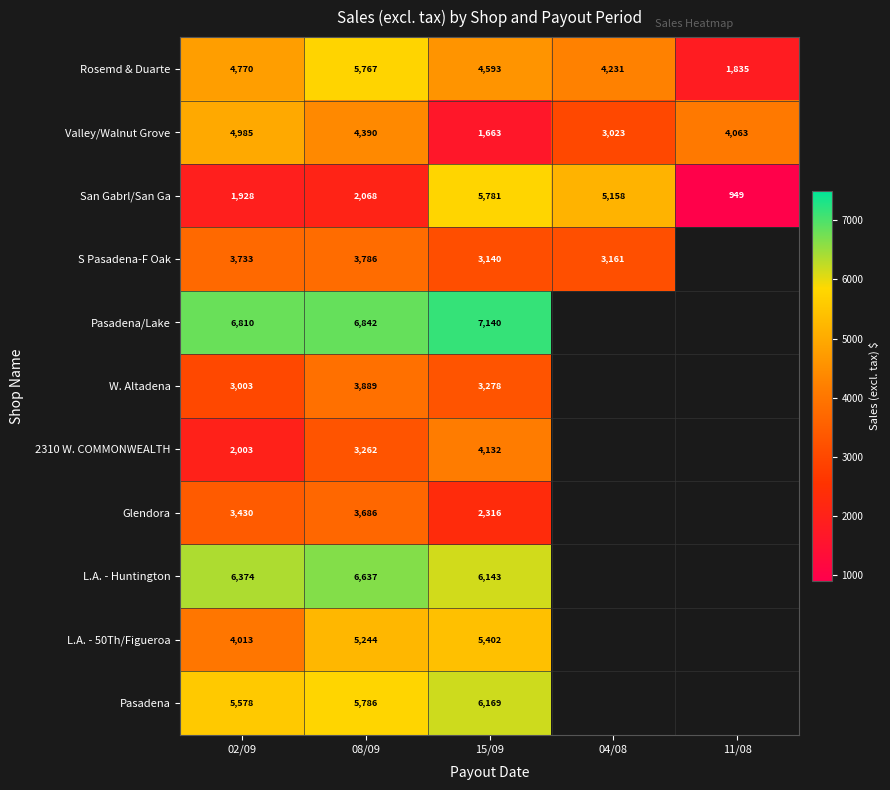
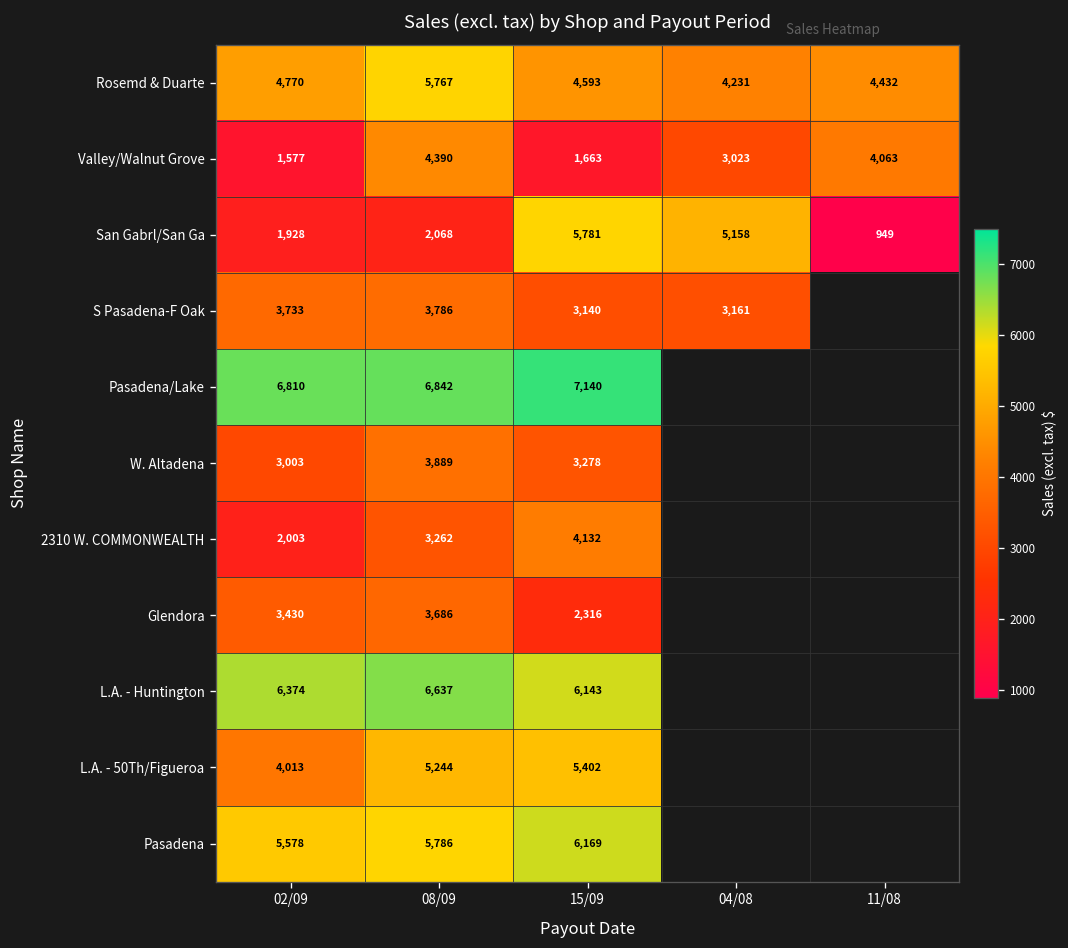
Rosemd & Duarte, 11/08: 1,835 -> 4,432
Valley/Walnut Grove, 02/09: 4,985 -> 1,577
